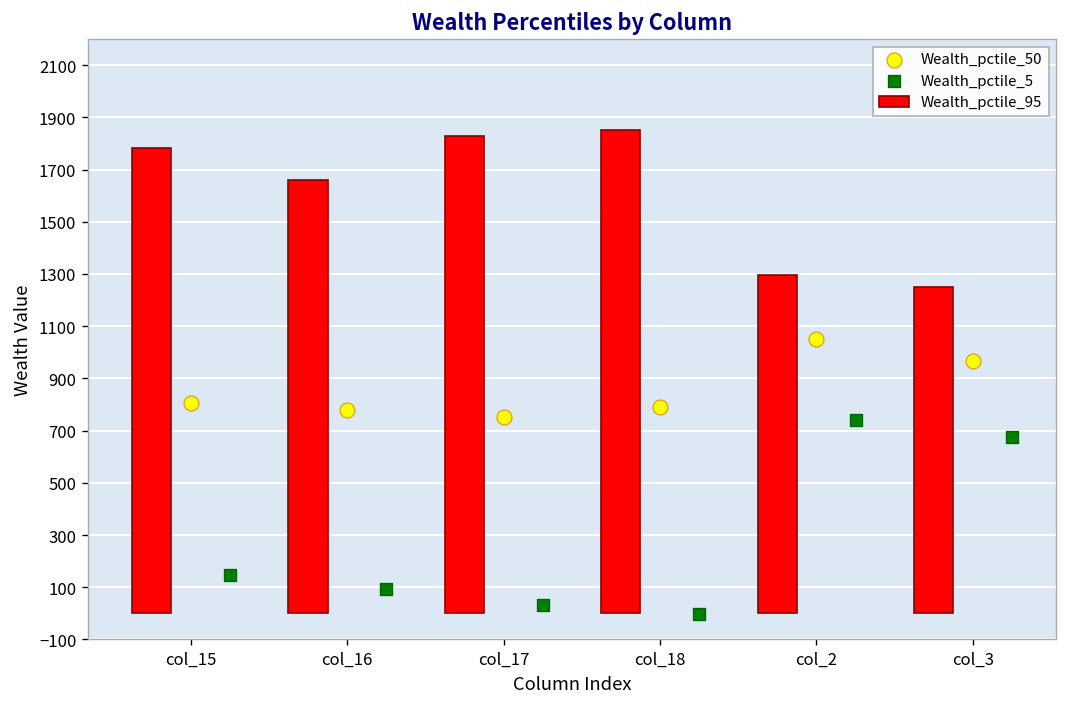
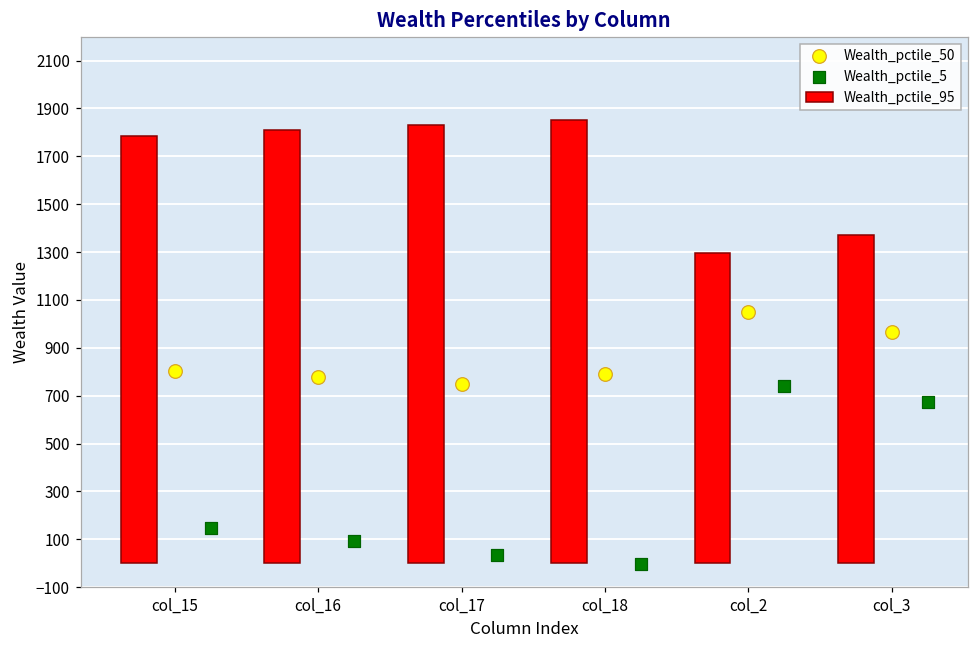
Wealth_pctile_95, col_16: 1660 -> 1810
Wealth_pctile_95, col_3: 1250 -> 1370
